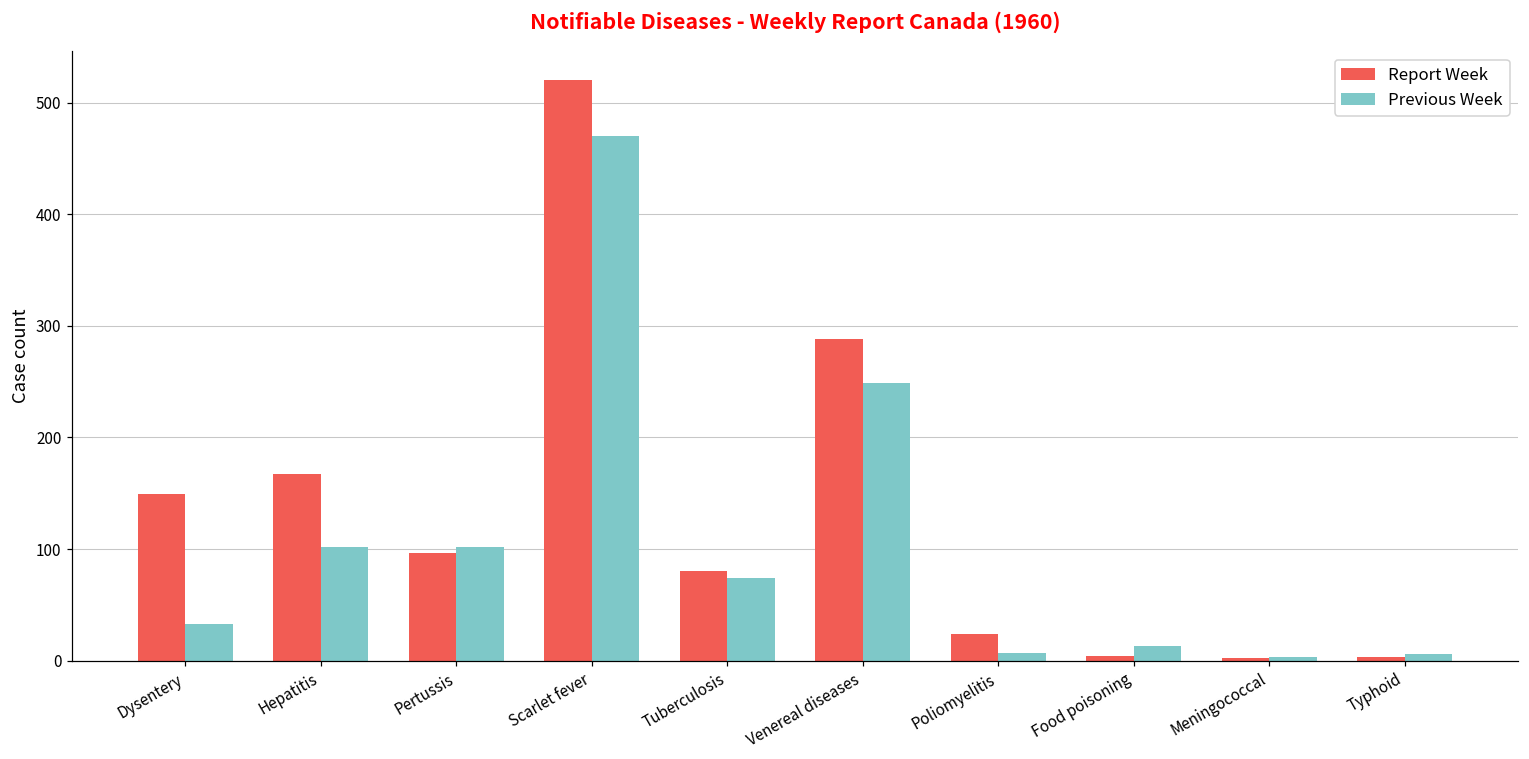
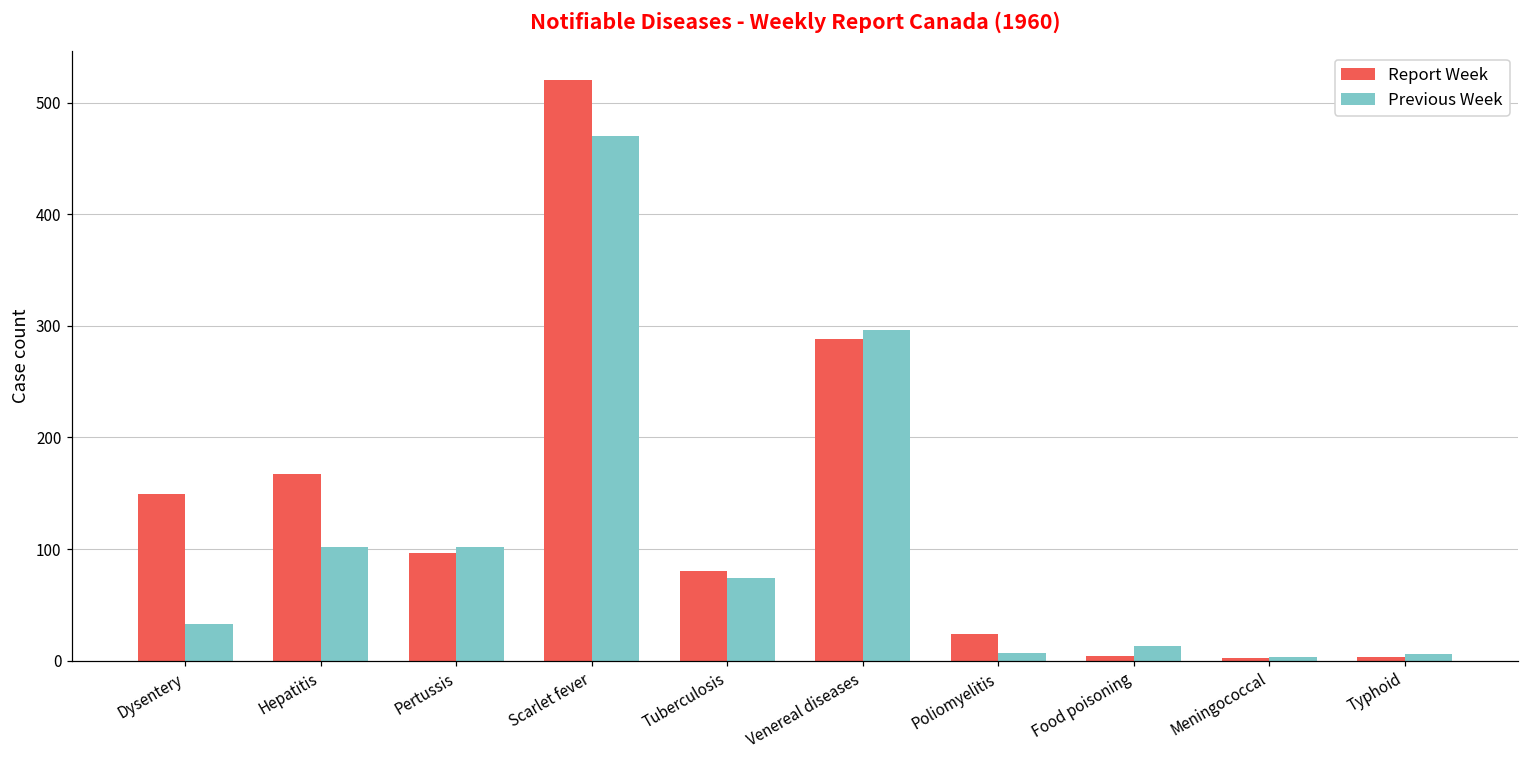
Previous Week, Venereal diseases: 249 -> 296
